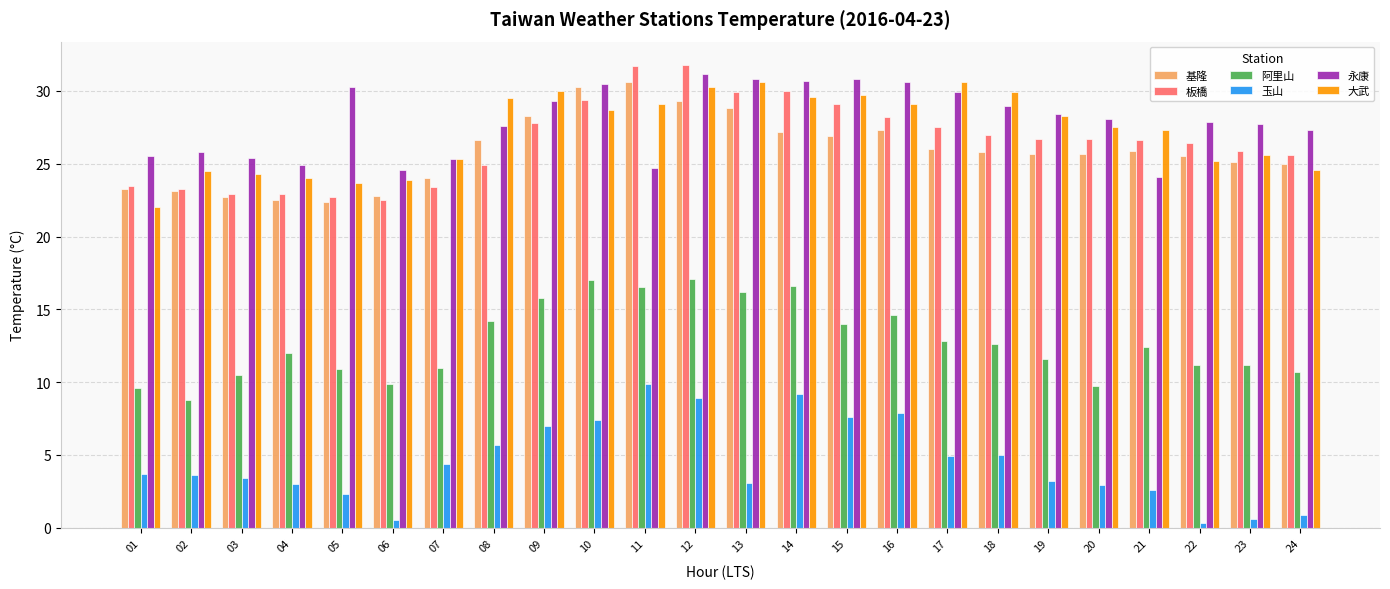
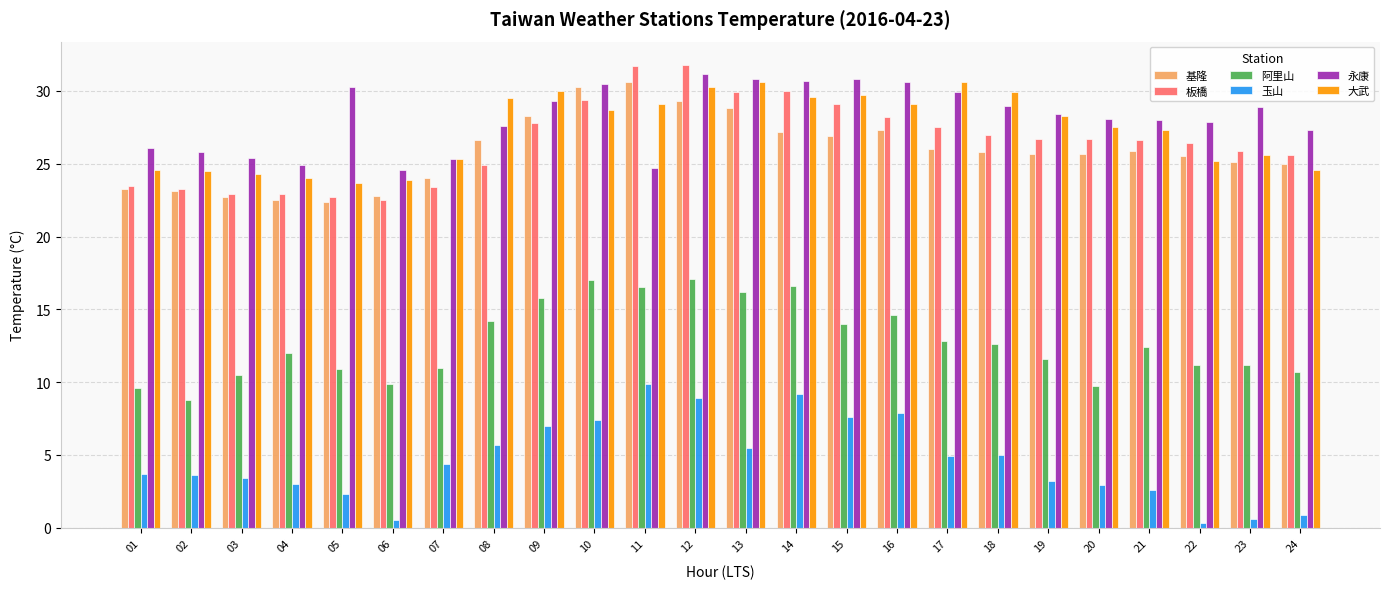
永康, 01: 25.5 -> 26.1
大武, 01: 22.0 -> 24.6
玉山, 13: 3.1 -> 5.5
永康, 21: 24.1 -> 28.0
永康, 23: 27.7 -> 28.9
